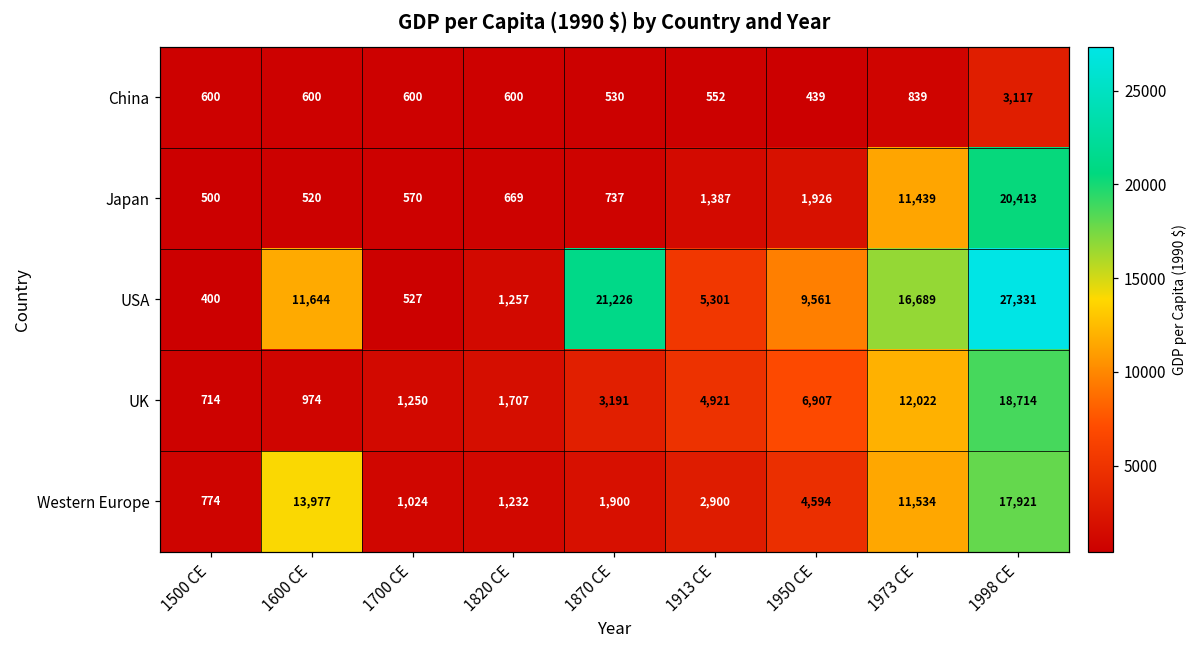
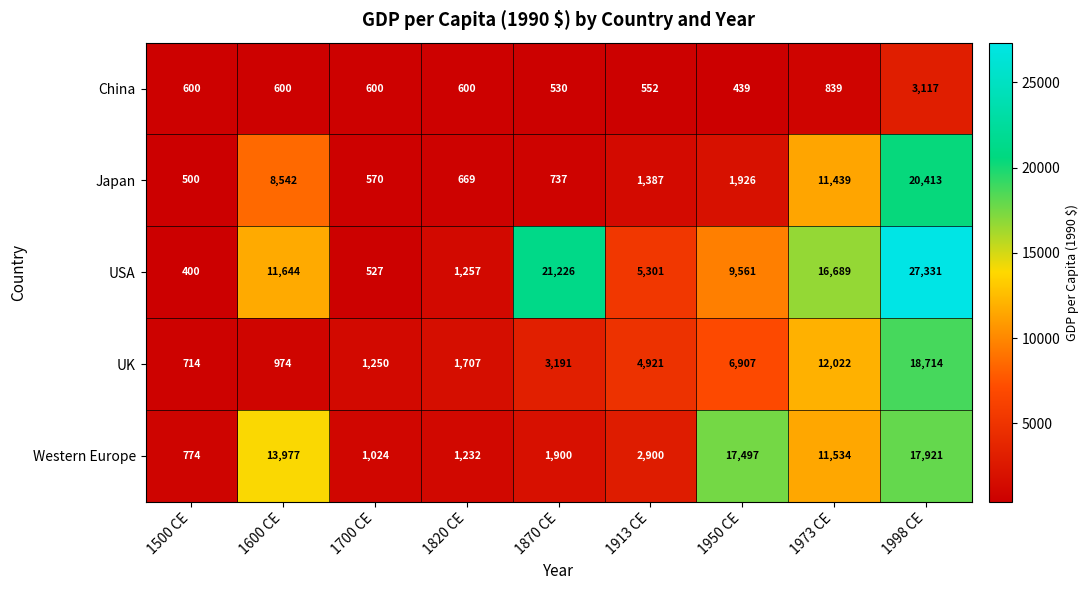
Japan, 1600 CE: 520 -> 8,542
Western Europe, 1950 CE: 4,594 -> 17,497
